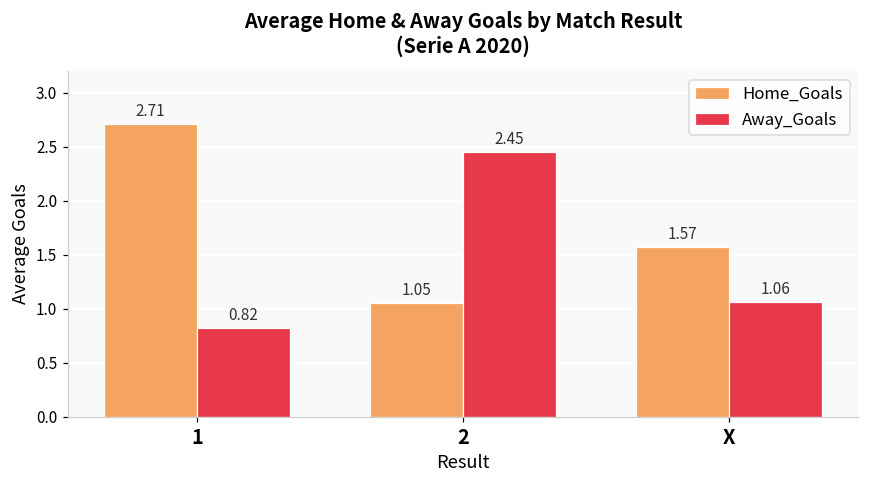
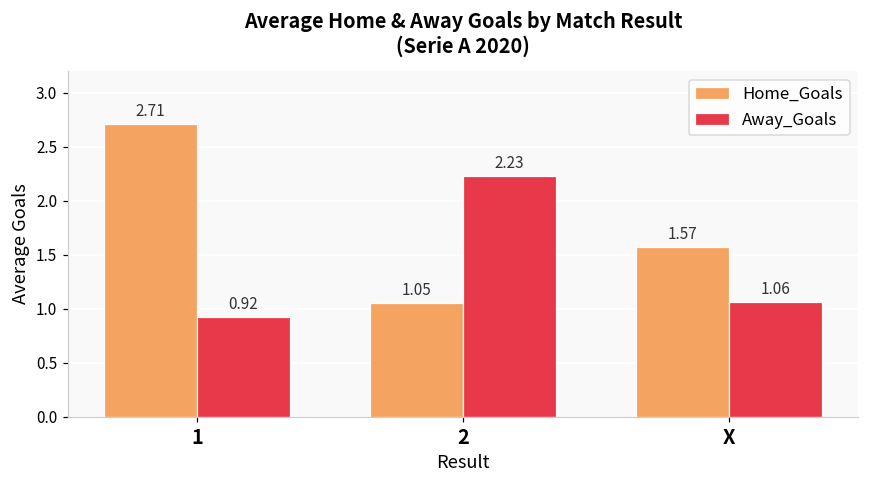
Away_Goals, 1: 0.82 -> 0.92
Away_Goals, 2: 2.45 -> 2.23
